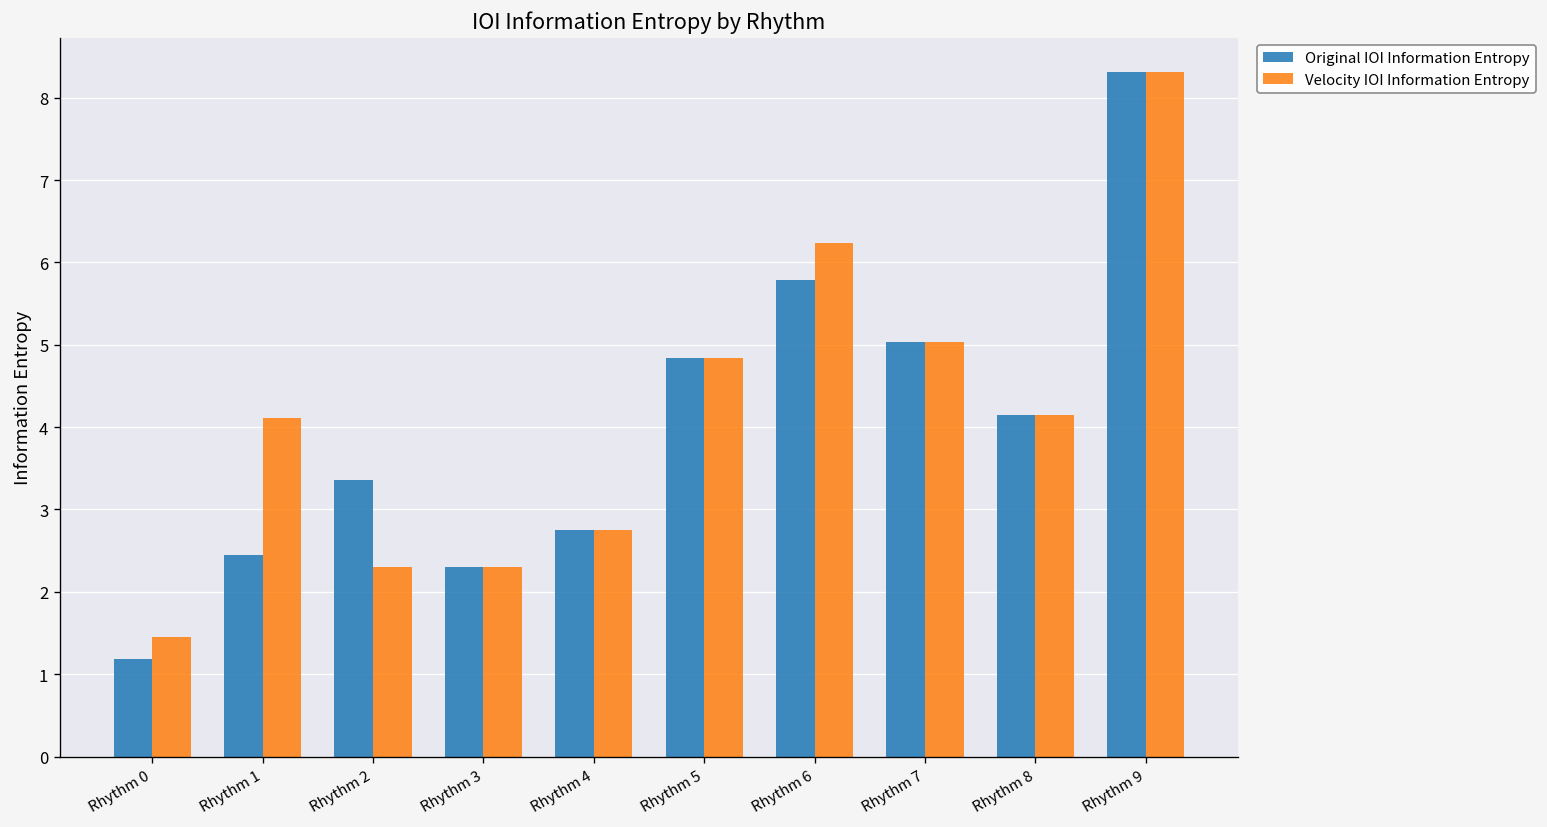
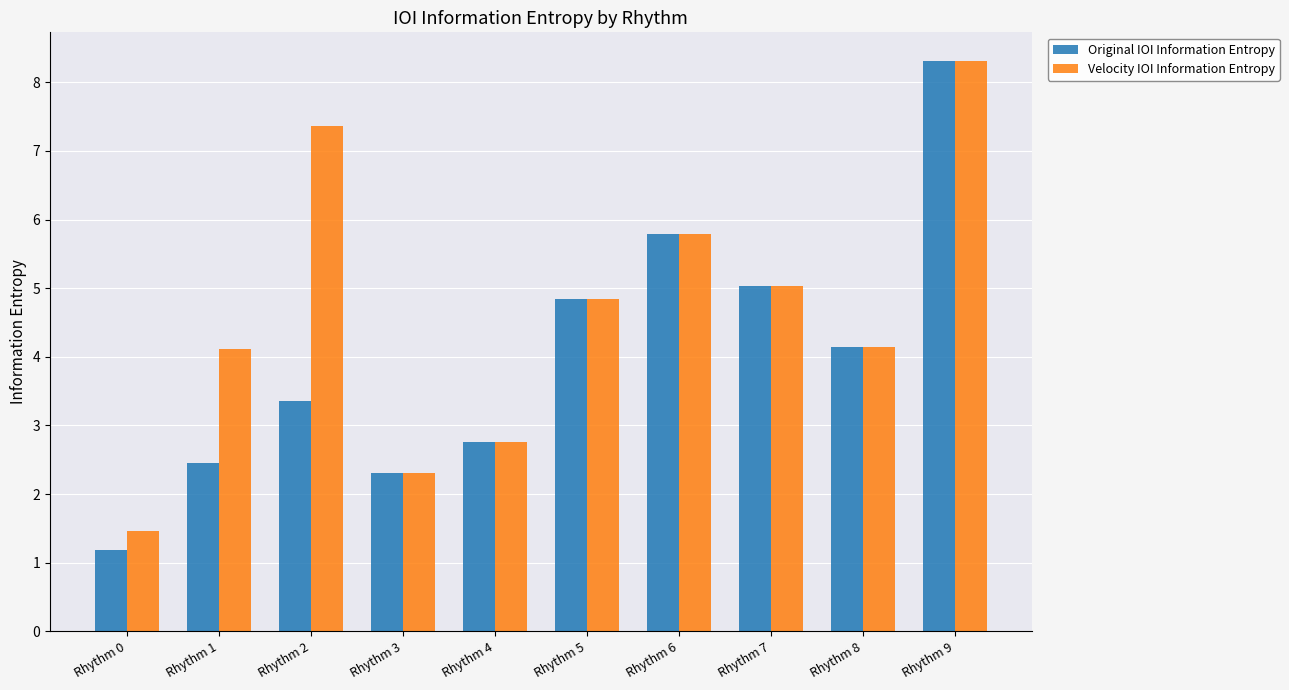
Velocity IOI Information Entropy, Rhythm 2: 2.3 -> 7.4
Velocity IOI Information Entropy, Rhythm 6: 6.2 -> 5.8
